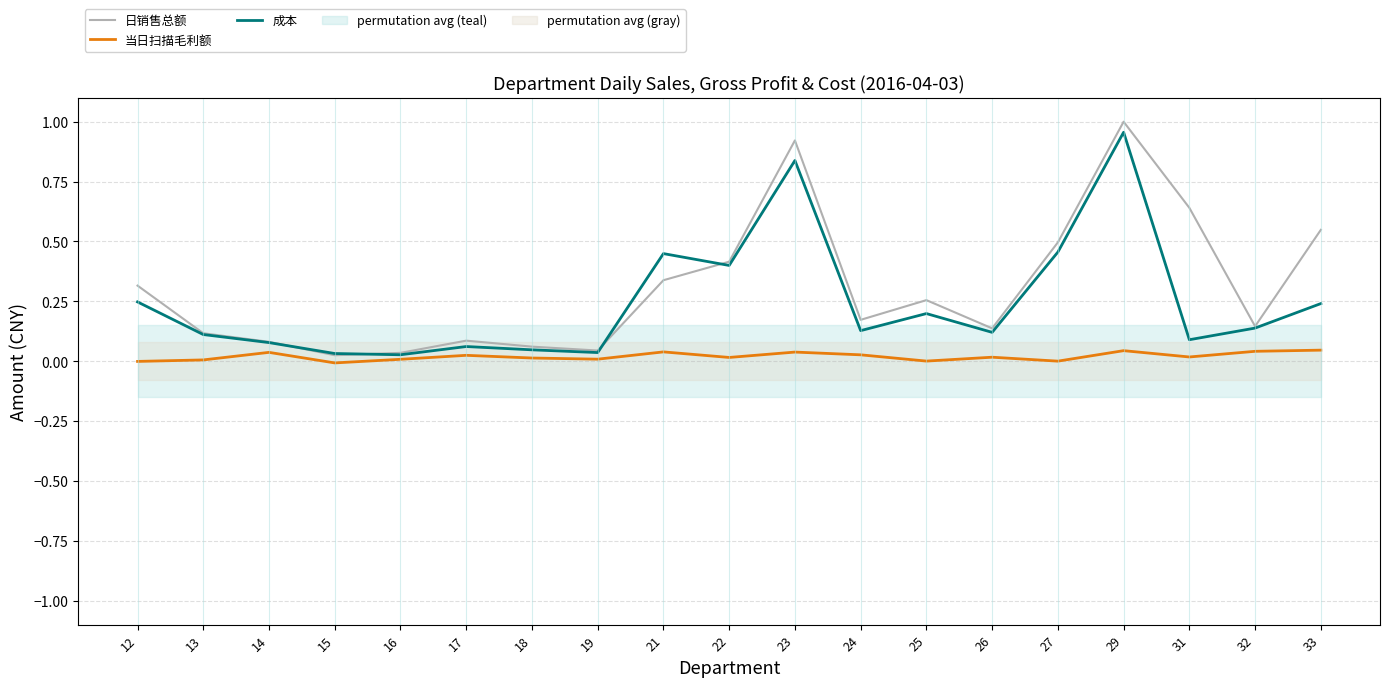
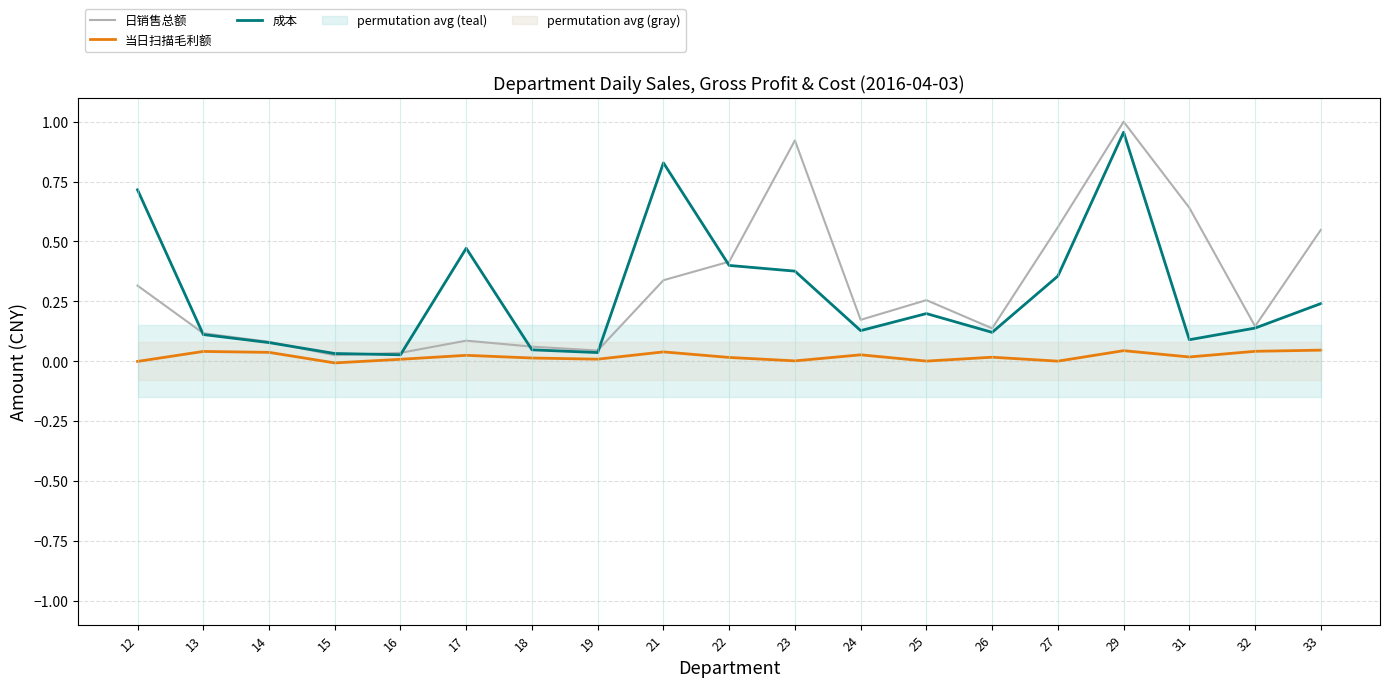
成本, 12: 0.25 -> 0.72
当日扫描毛利额, 13: 0.01 -> 0.04
成本, 17: 0.06 -> 0.47
成本, 21: 0.45 -> 0.83
当日扫描毛利额, 23: 0.04 -> 0.00
成本, 23: 0.84 -> 0.38
日销售总额, 27: 0.50 -> 0.56
成本, 27: 0.46 -> 0.36
